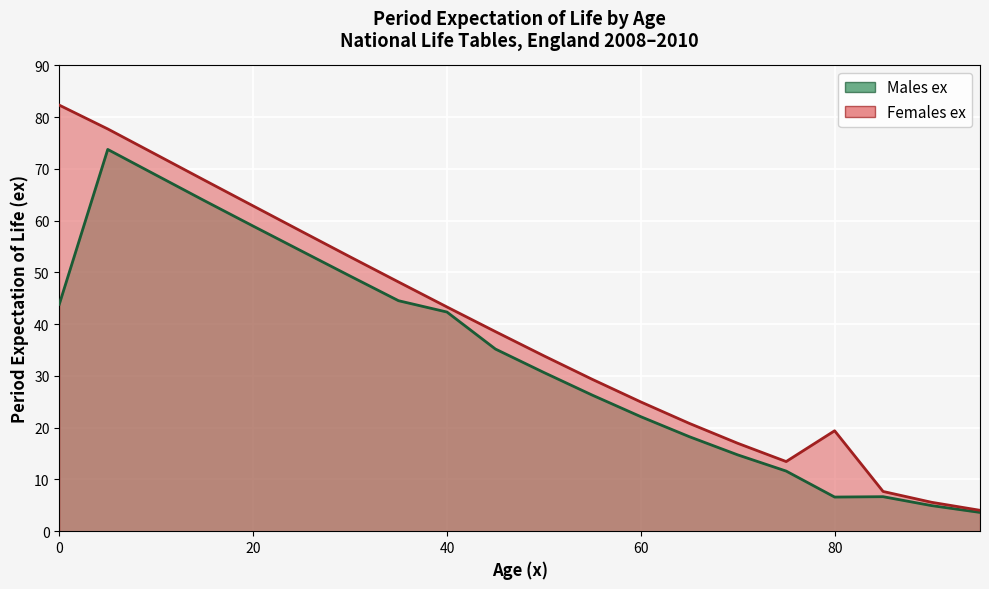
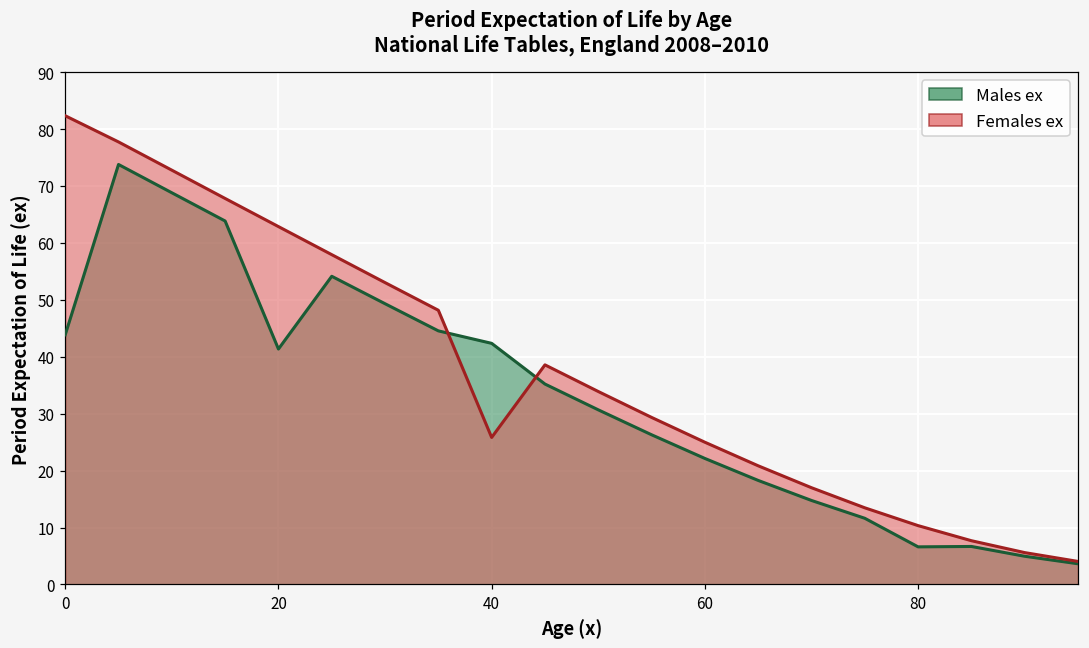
Males ex, 20: 59 -> 41
Females ex, 40: 43 -> 26
Females ex, 80: 19 -> 10
